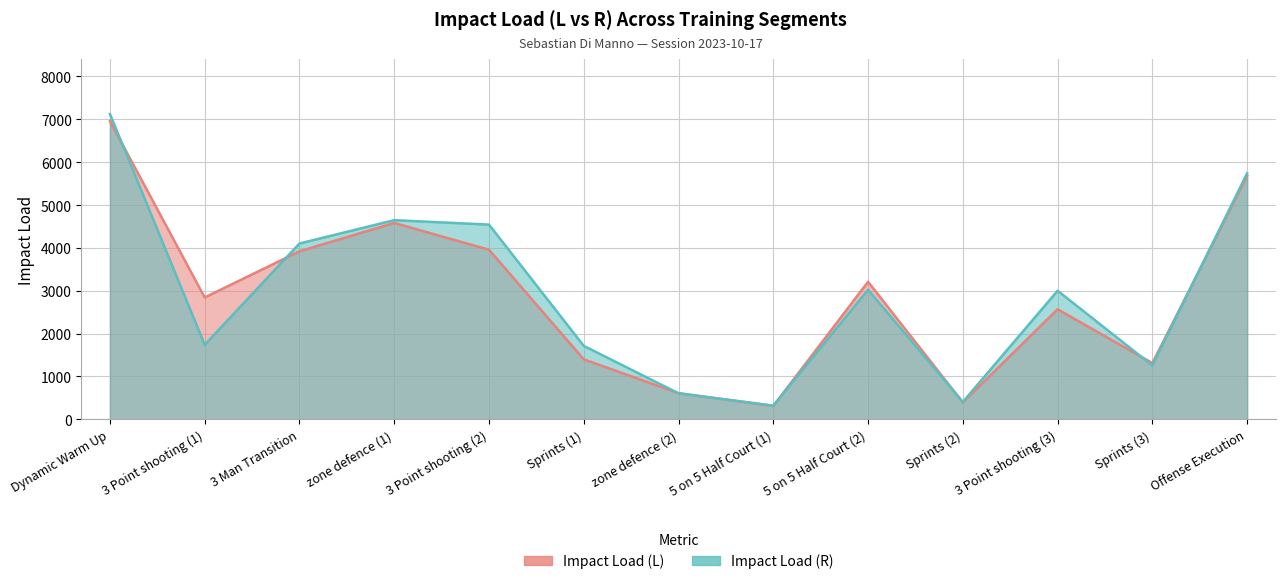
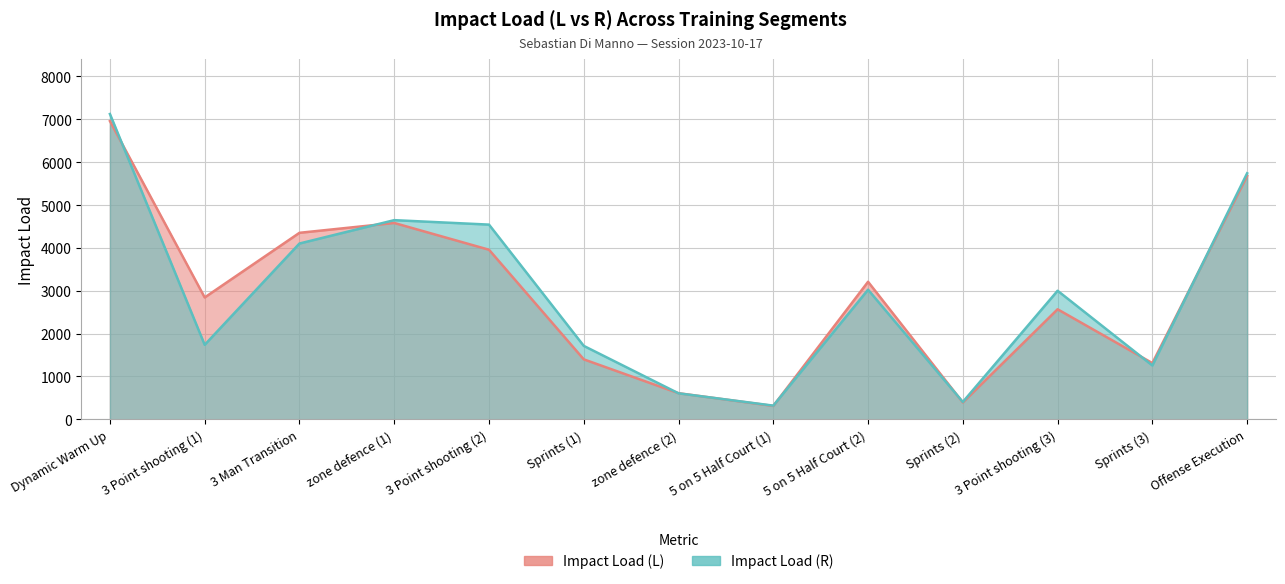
Impact Load (L), 3 Man Transition: 3900 -> 4400
